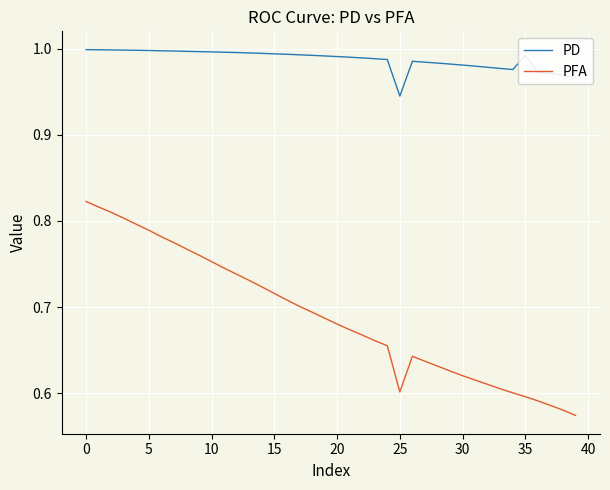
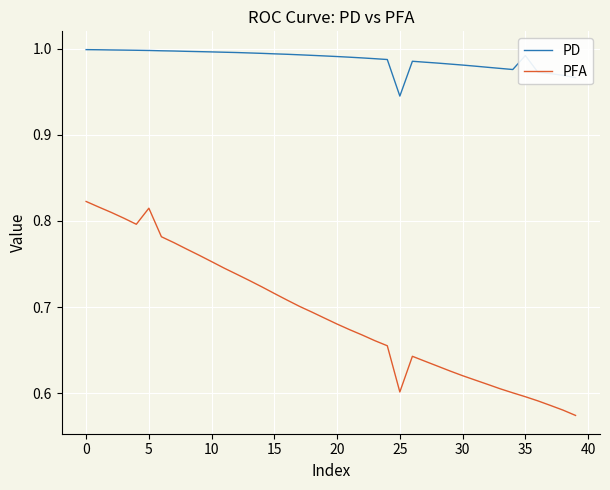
PFA, 5: 0.79 -> 0.81
